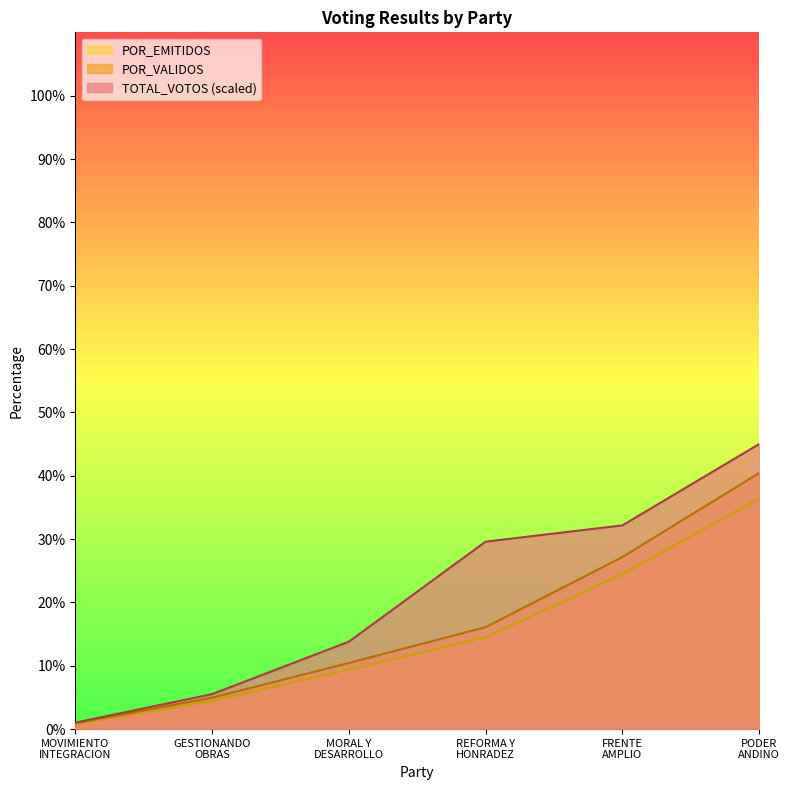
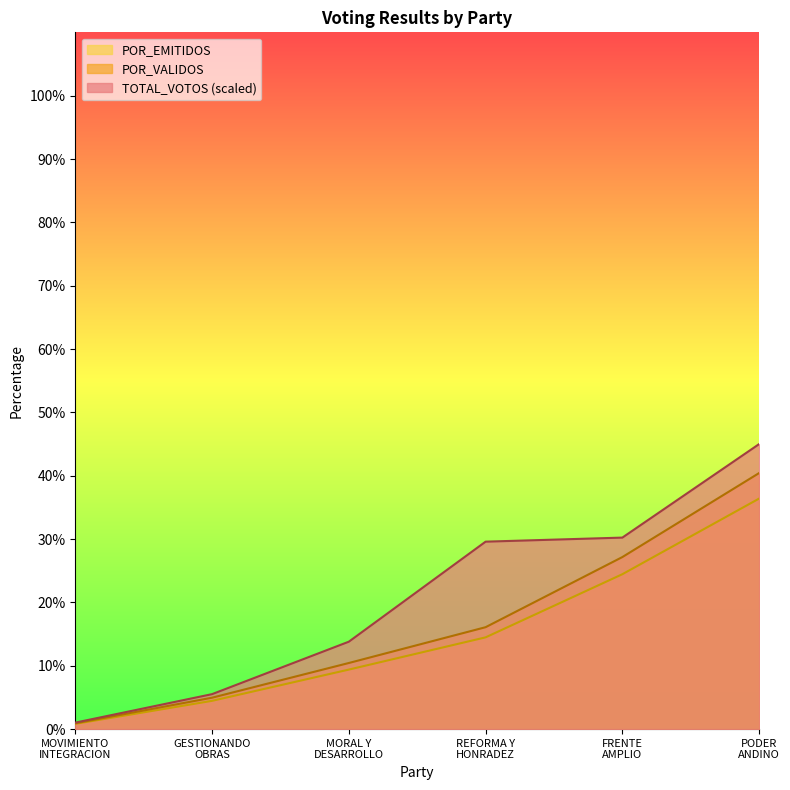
TOTAL_VOTOS (scaled), FRENTE AMPLIO: 32% -> 30%
